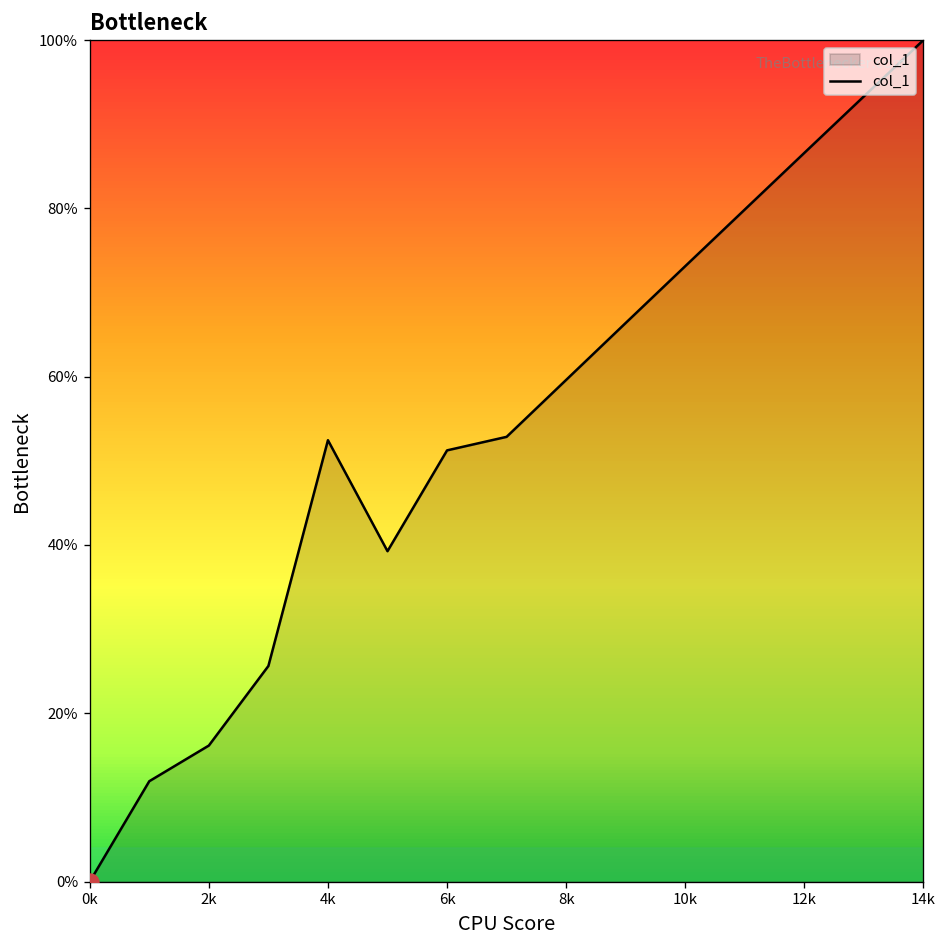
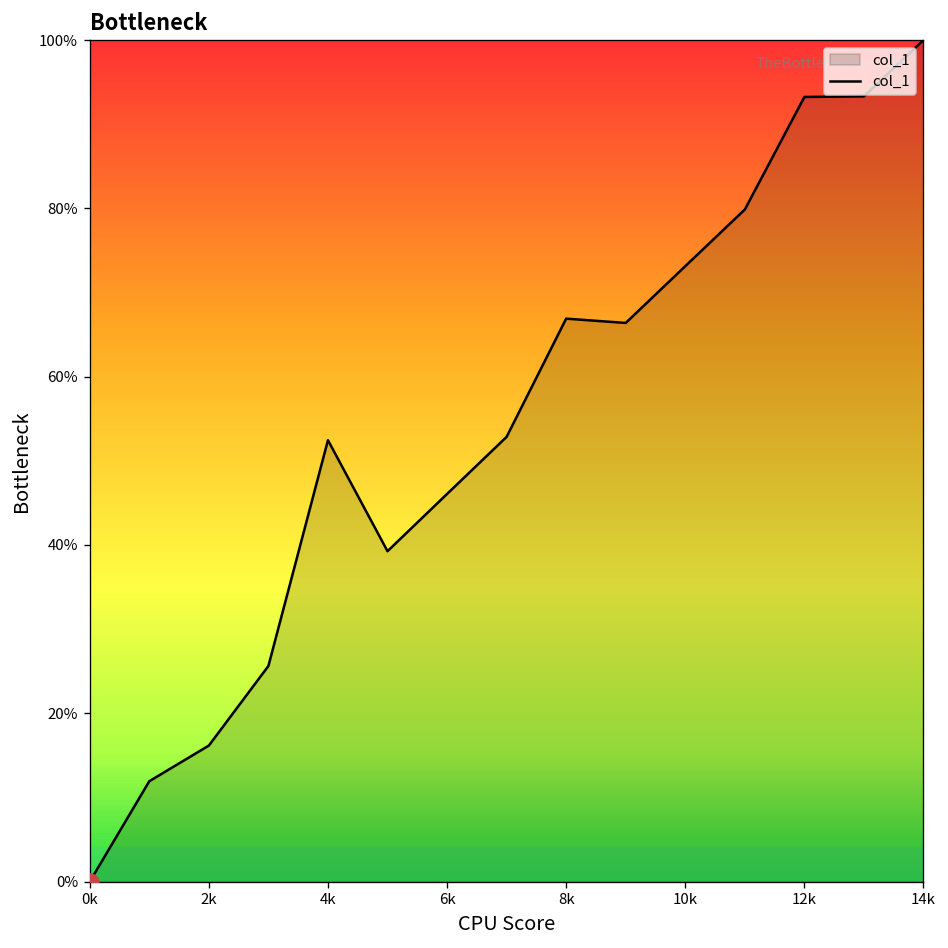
col_1, 6k: 51% -> 46%
col_1, 8k: 60% -> 67%
col_1, 12k: 87% -> 93%
